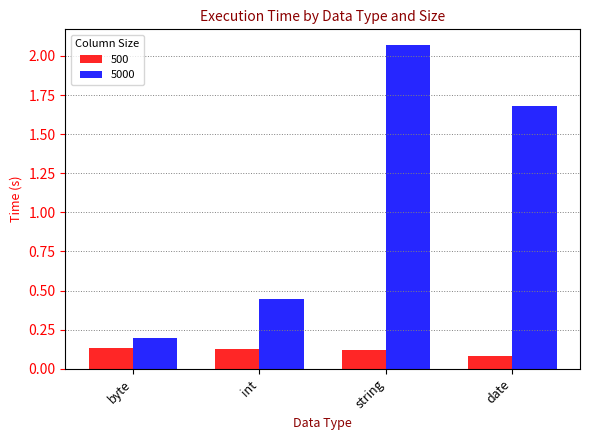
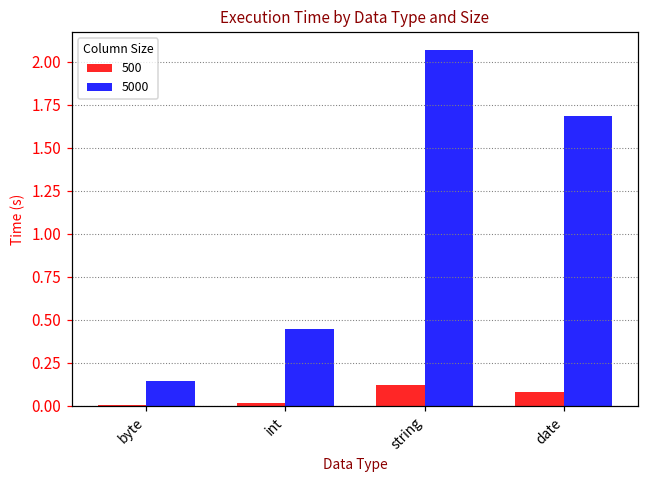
500, byte: 0.13 -> 0.00
5000, byte: 0.20 -> 0.14
500, int: 0.12 -> 0.02
